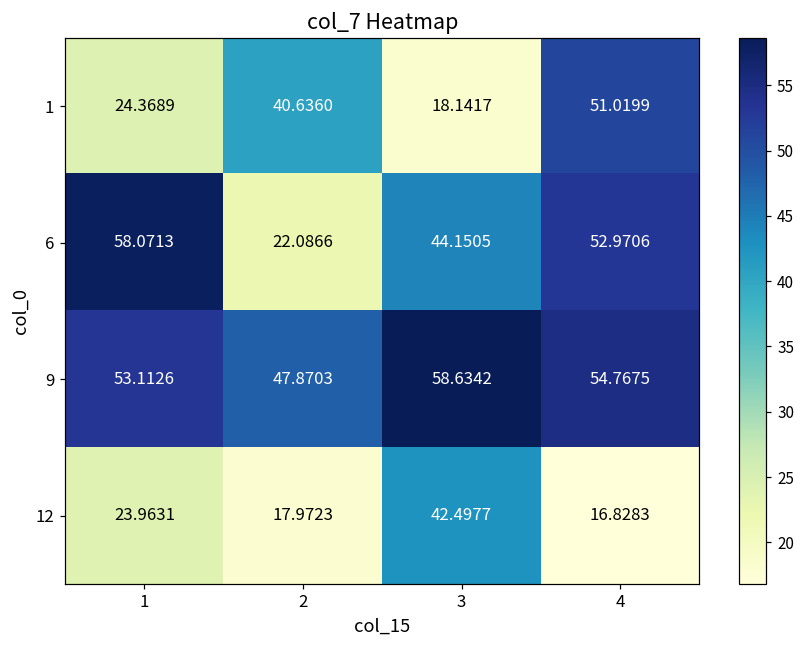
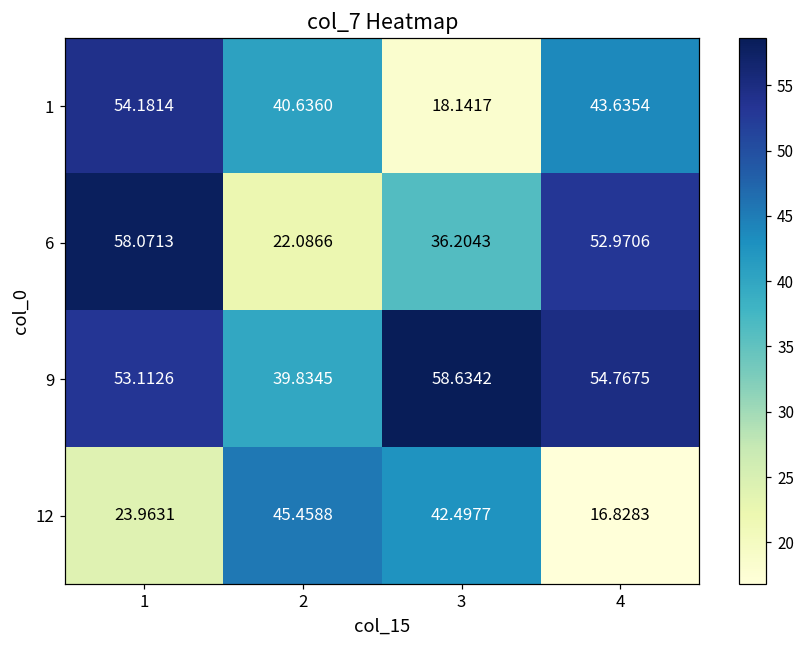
1, 1: 24.3689 -> 54.1814
1, 4: 51.0199 -> 43.6354
6, 3: 44.1505 -> 36.2043
9, 2: 47.8703 -> 39.8345
12, 2: 17.9723 -> 45.4588
